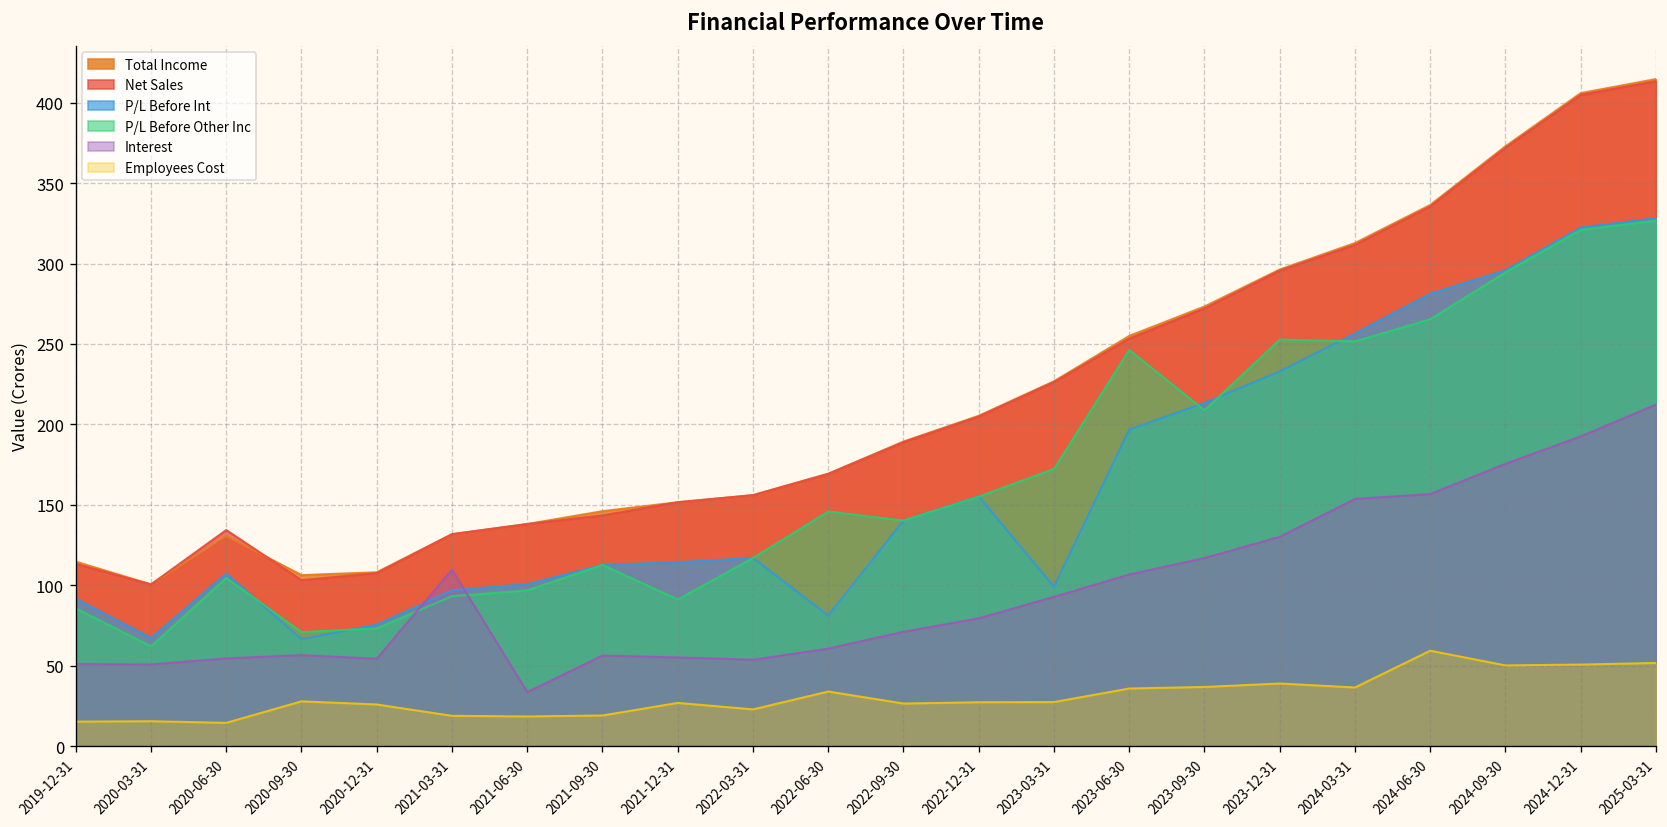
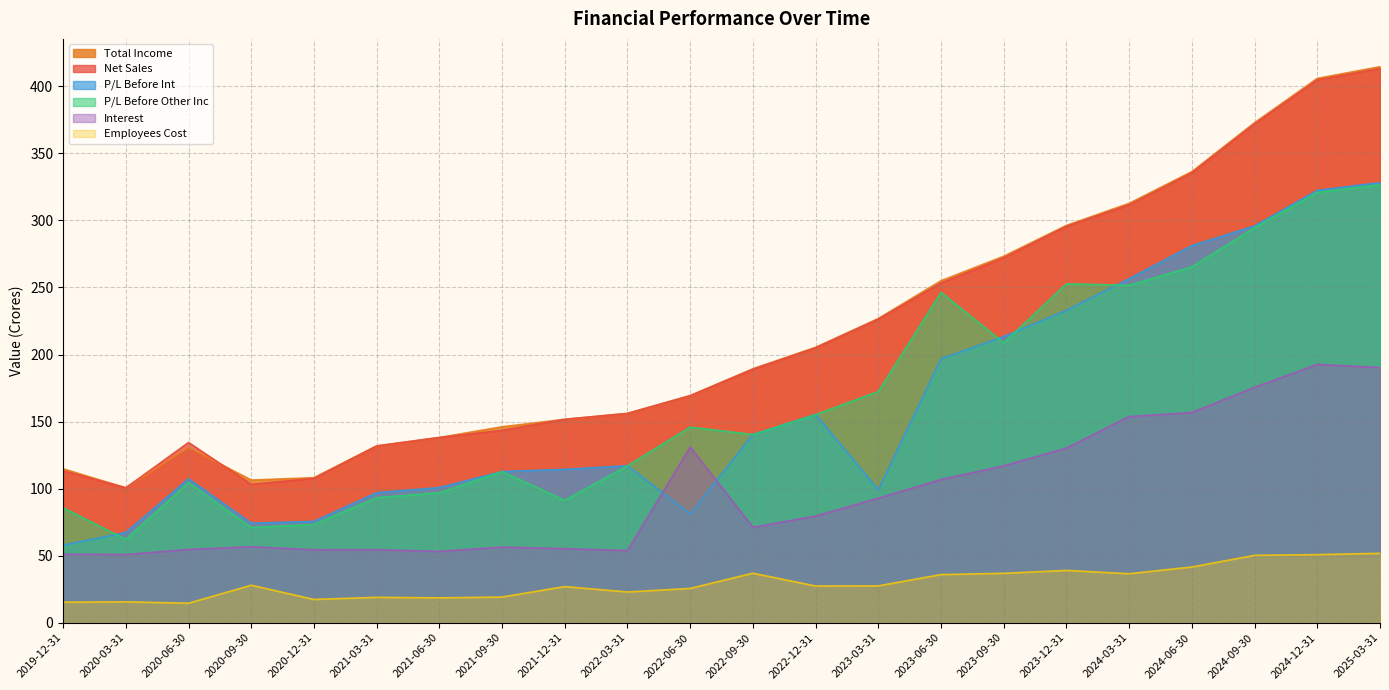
P/L Before Int, 2019-12-31: 92 -> 58
P/L Before Int, 2020-09-30: 67 -> 74
Employees Cost, 2020-12-31: 26 -> 17
Interest, 2021-03-31: 110 -> 54
Interest, 2021-06-30: 34 -> 53
Interest, 2022-06-30: 61 -> 131
Employees Cost, 2022-06-30: 34 -> 26
Employees Cost, 2022-09-30: 27 -> 37
Employees Cost, 2024-06-30: 59 -> 42
Interest, 2025-03-31: 212 -> 190
